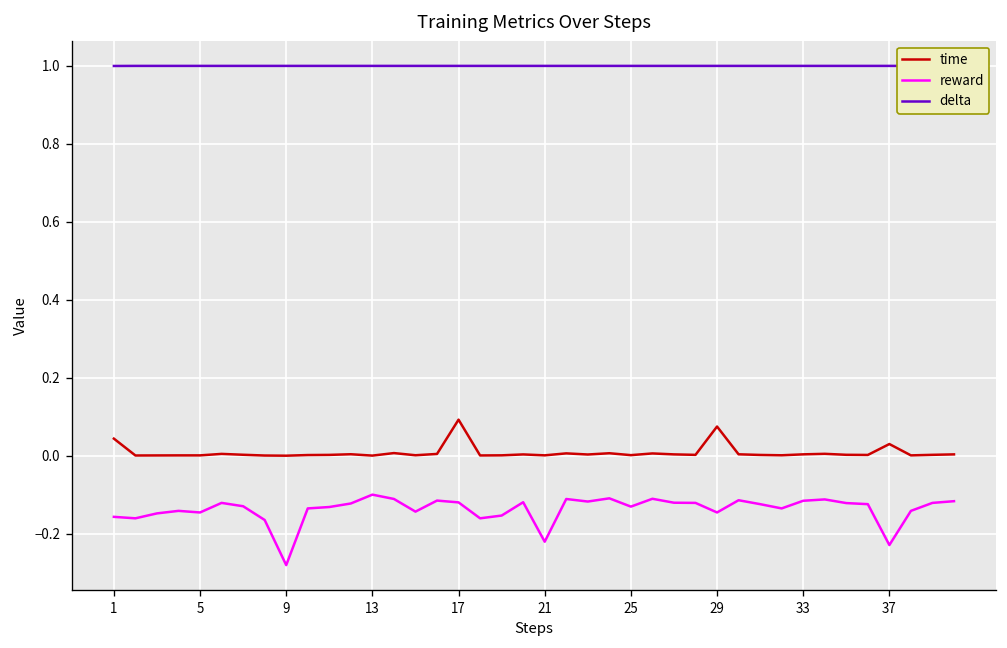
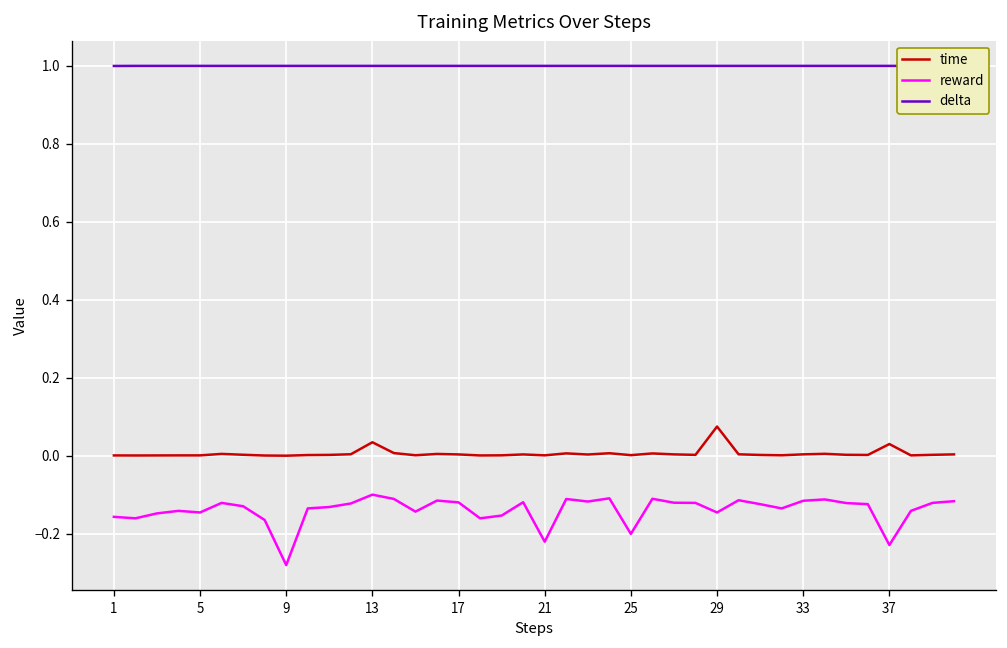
time, 1: 0.04 -> 0.00
time, 13: 0.00 -> 0.04
time, 17: 0.09 -> 0.00
reward, 25: -0.13 -> -0.20
